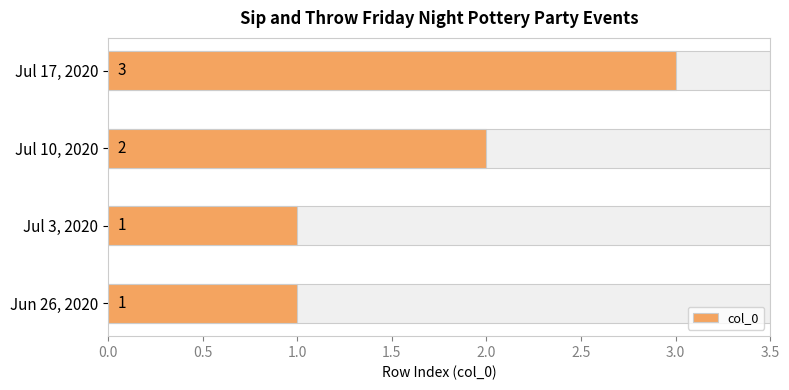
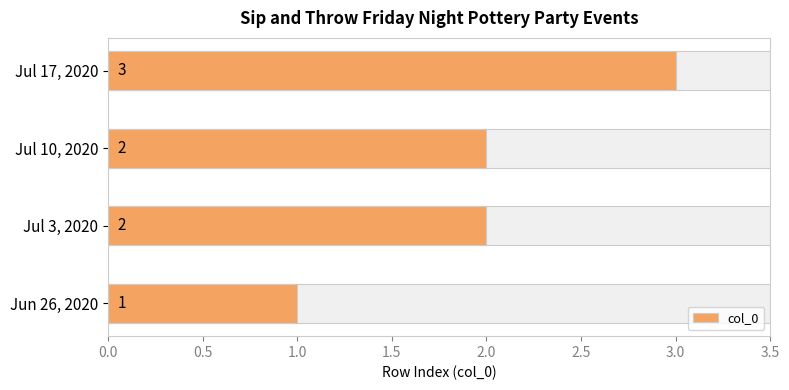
col_0, Jul 3, 2020: 1 -> 2
